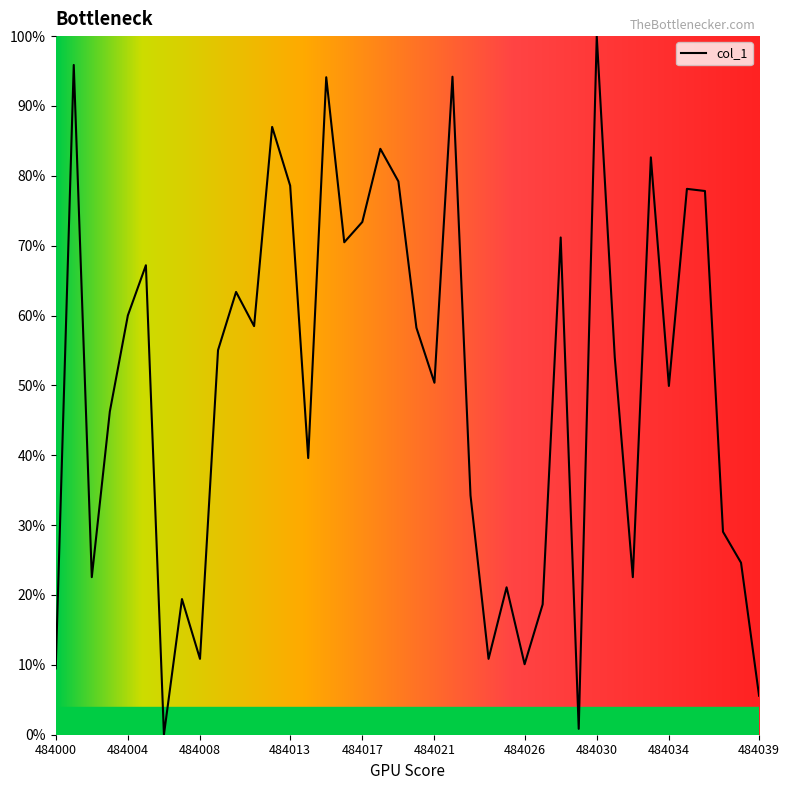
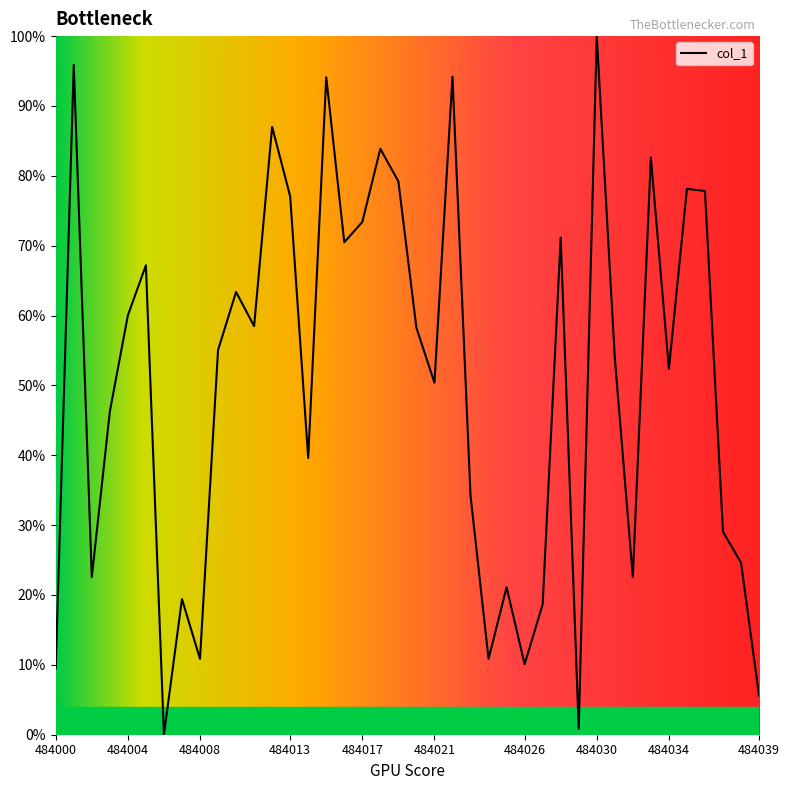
484013: 79% -> 77%
484034: 50% -> 52%
